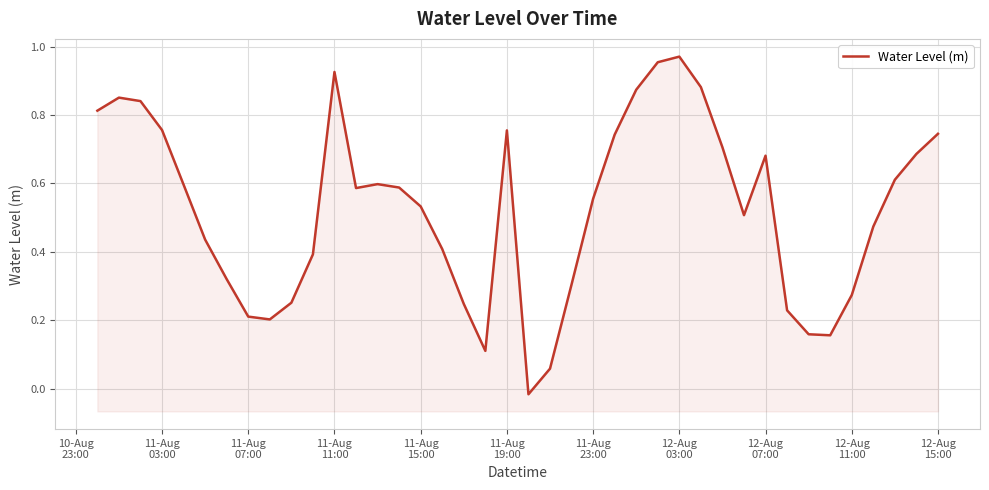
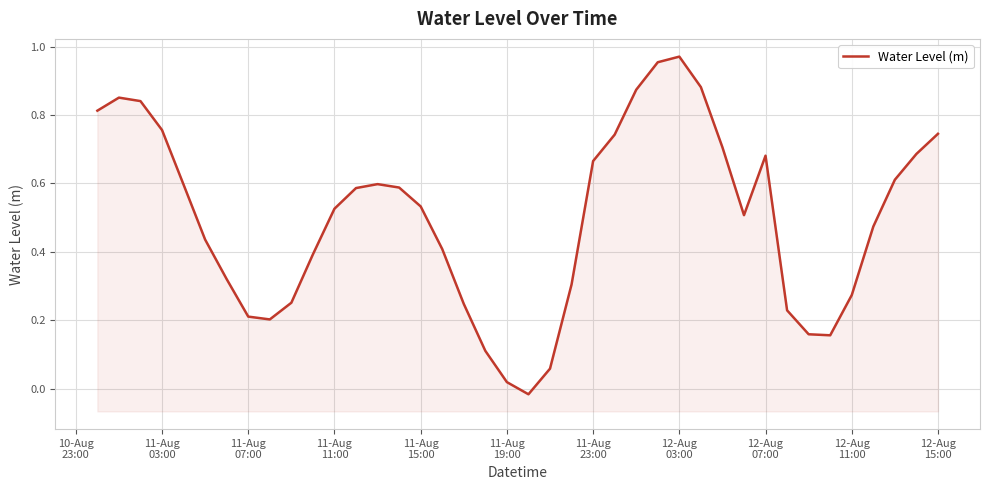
11-Aug 11:00: 0.93 -> 0.53
11-Aug 19:00: 0.76 -> 0.02
11-Aug 23:00: 0.56 -> 0.67
